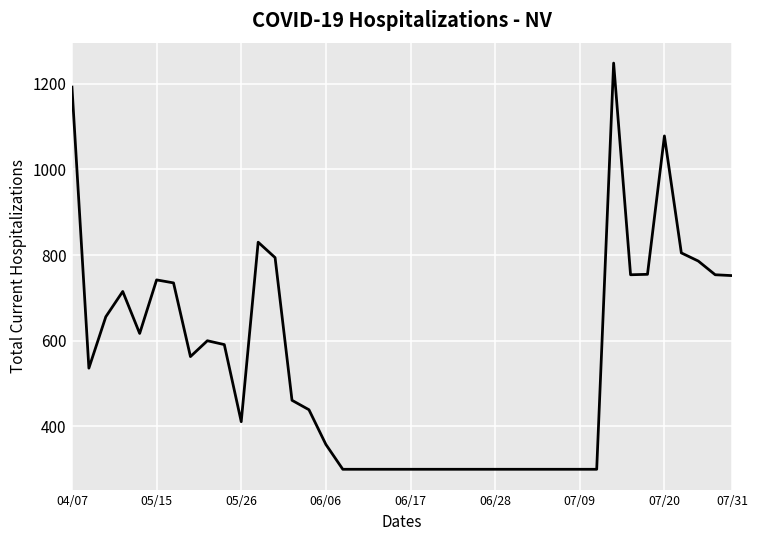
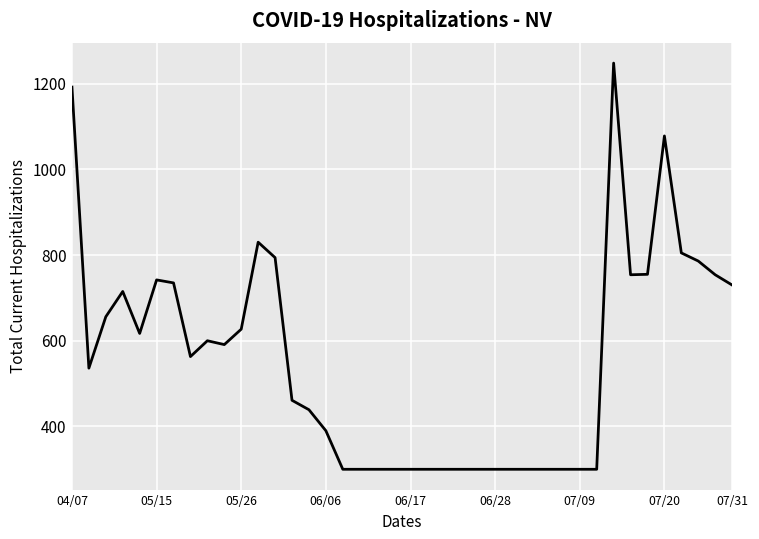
05/26: 410 -> 630
06/06: 360 -> 390
07/31: 750 -> 730
